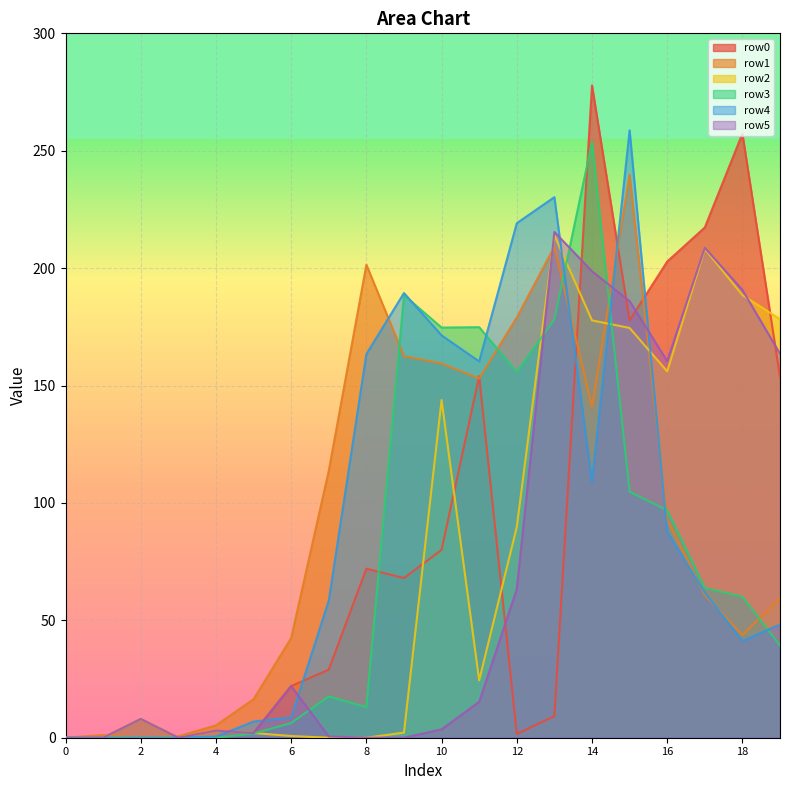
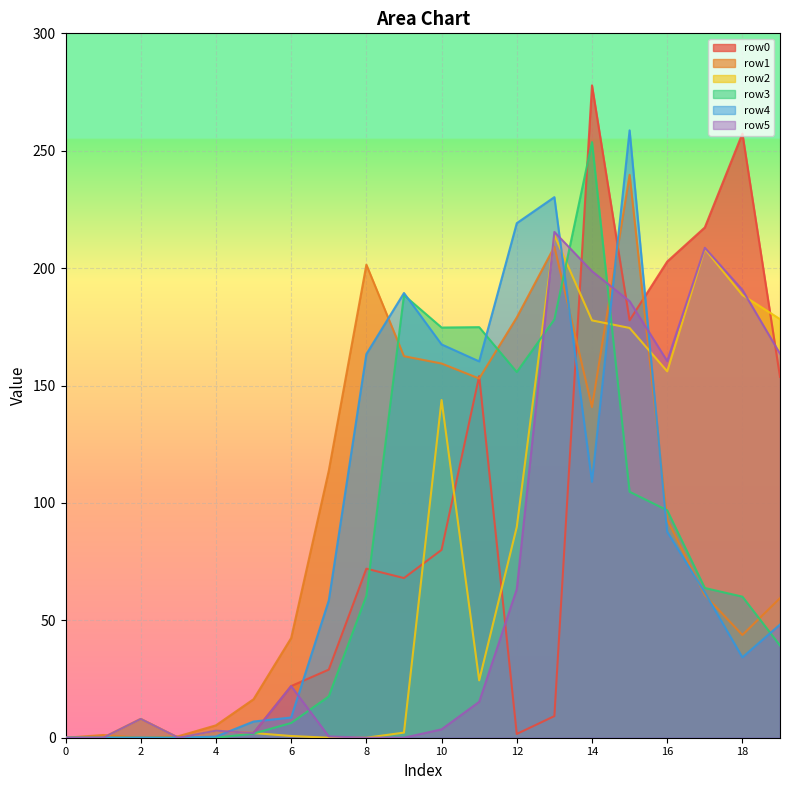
row3, 8: 13 -> 60
row4, 10: 171 -> 168
row4, 18: 41 -> 34
